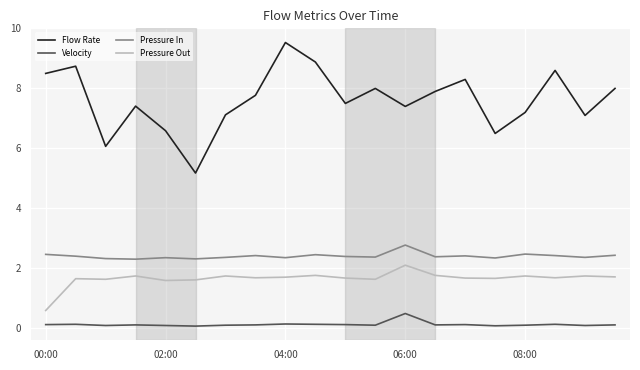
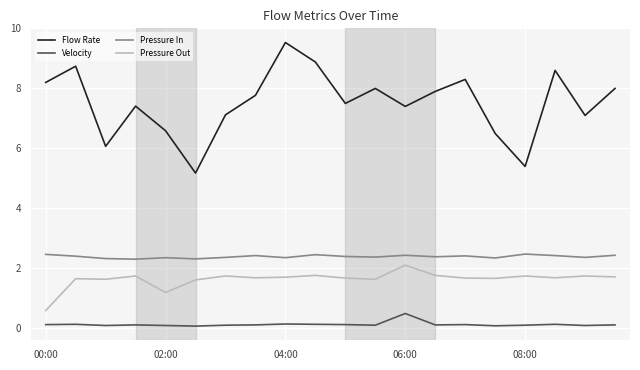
Flow Rate, 00:00: 8.5 -> 8.2
Pressure Out, 02:00: 1.6 -> 1.2
Pressure In, 06:00: 2.8 -> 2.4
Flow Rate, 08:00: 7.2 -> 5.4
